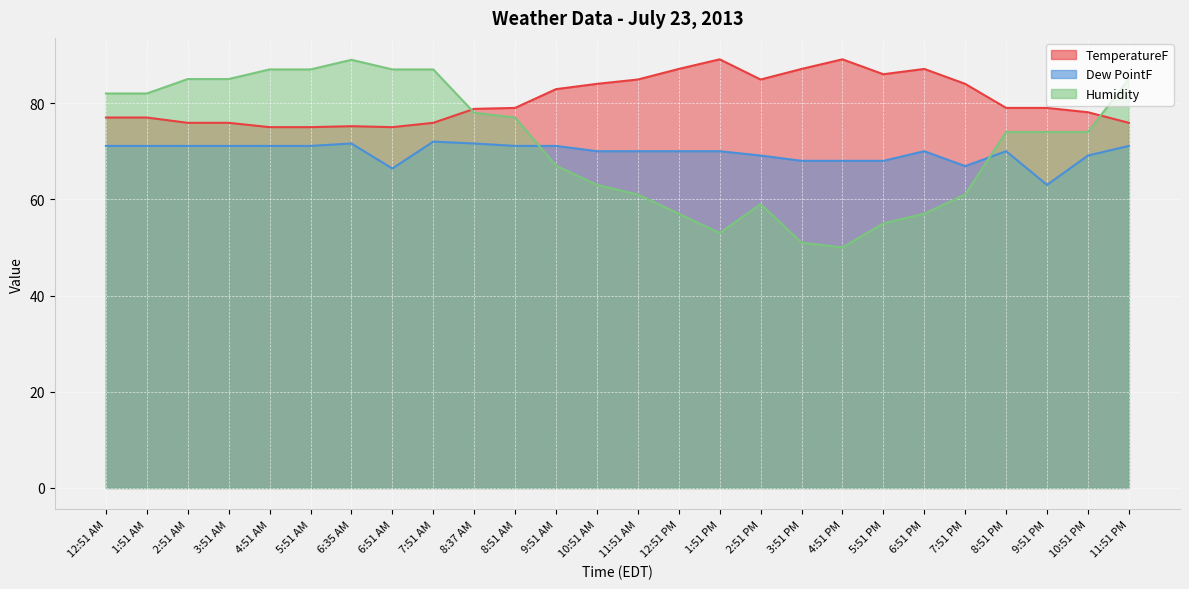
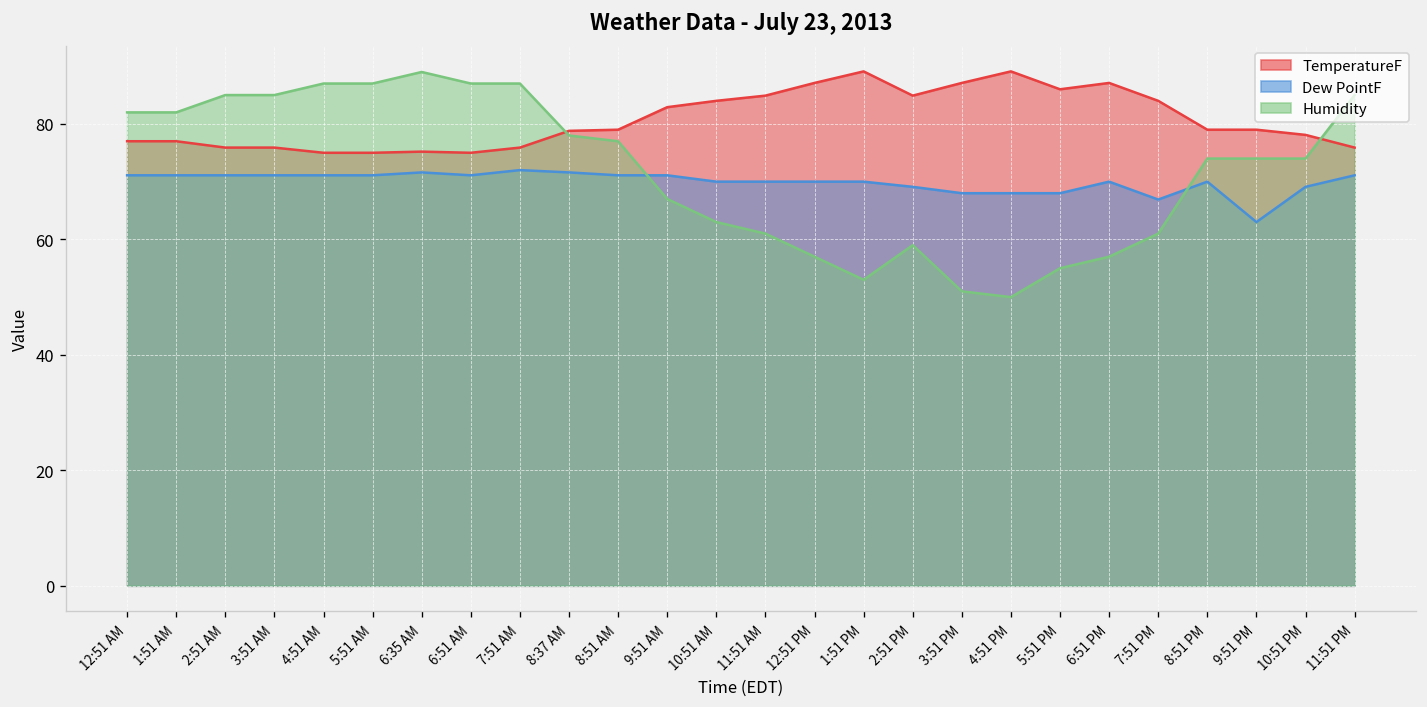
Dew PointF, 6:51 AM: 66 -> 71
